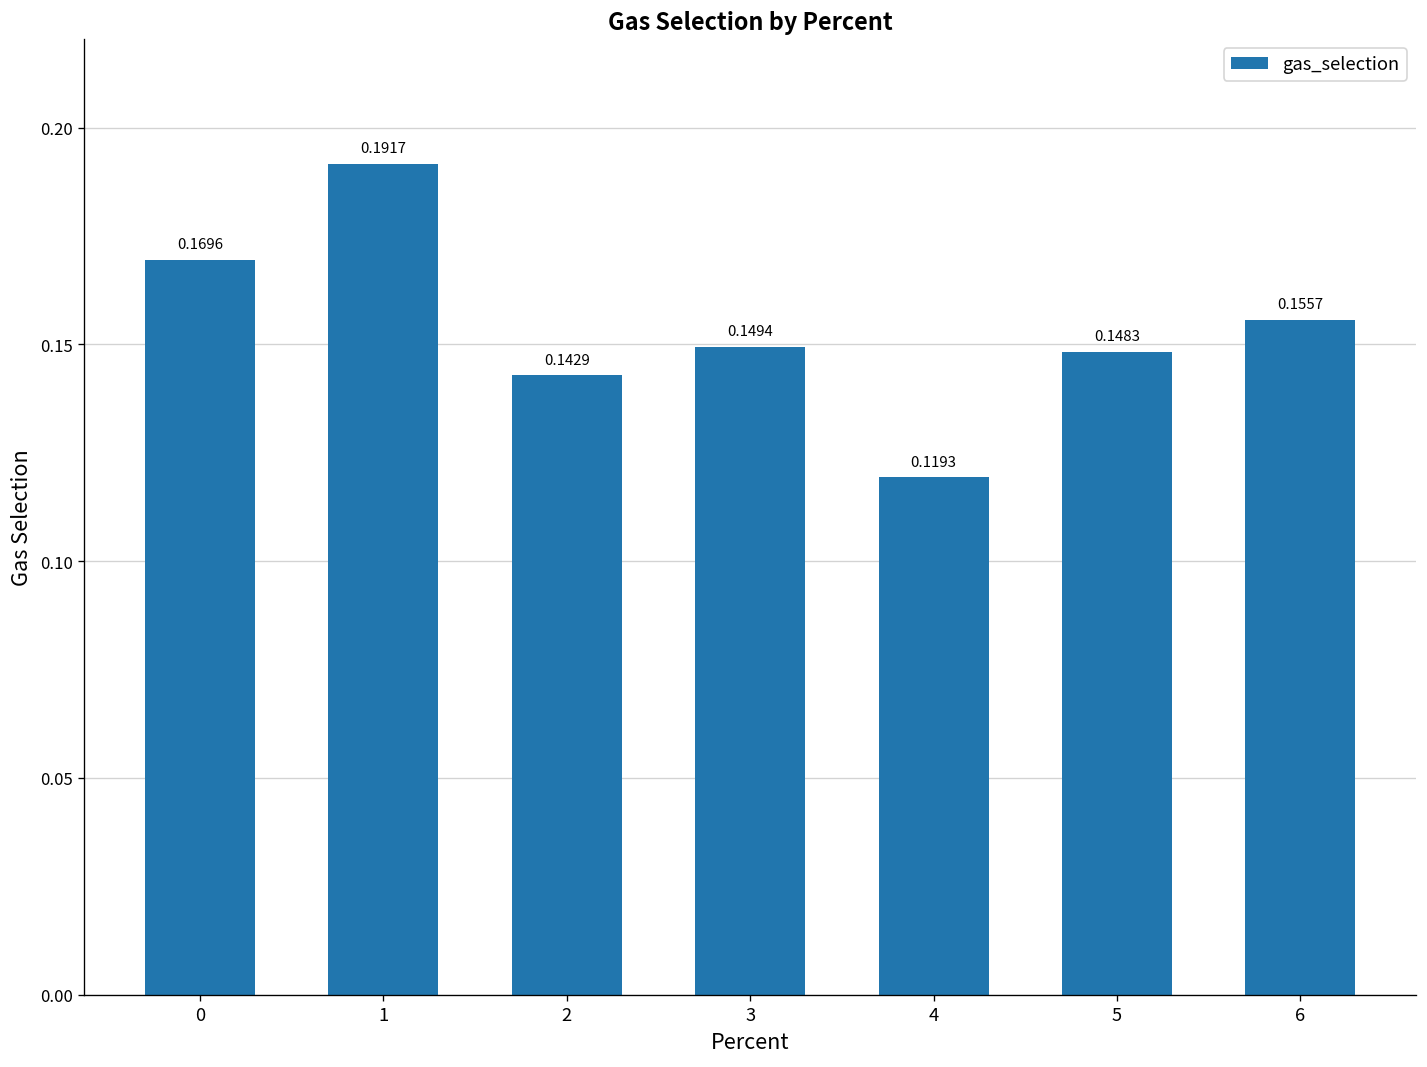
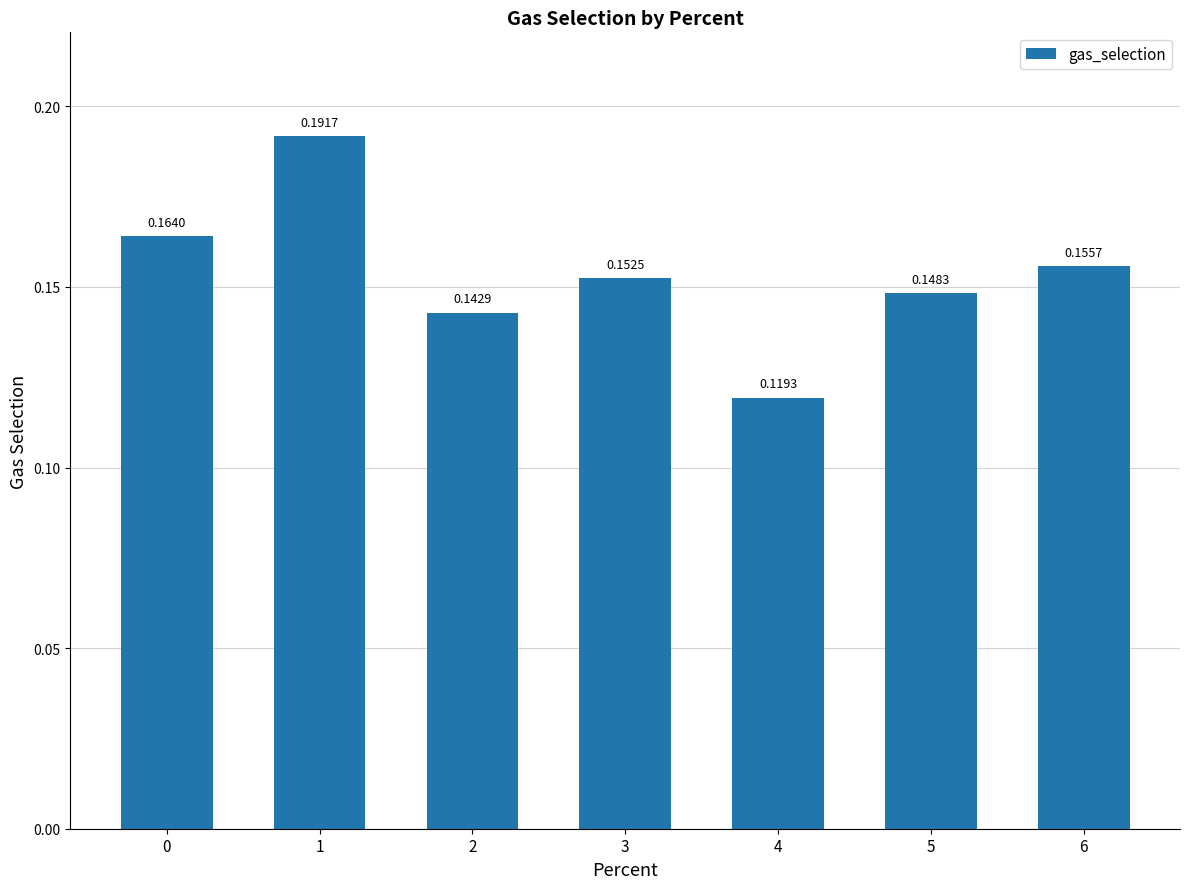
0: 0.1696 -> 0.1640
3: 0.1494 -> 0.1525
